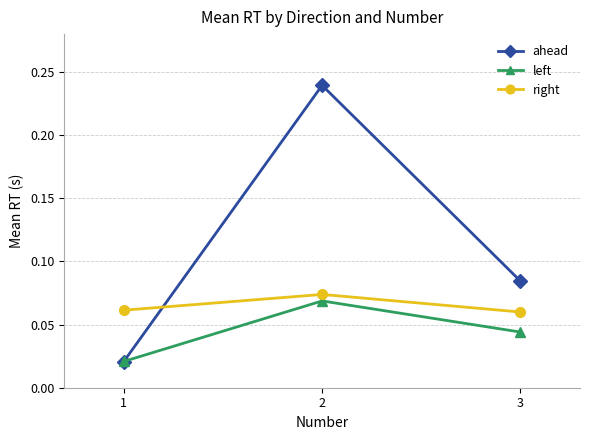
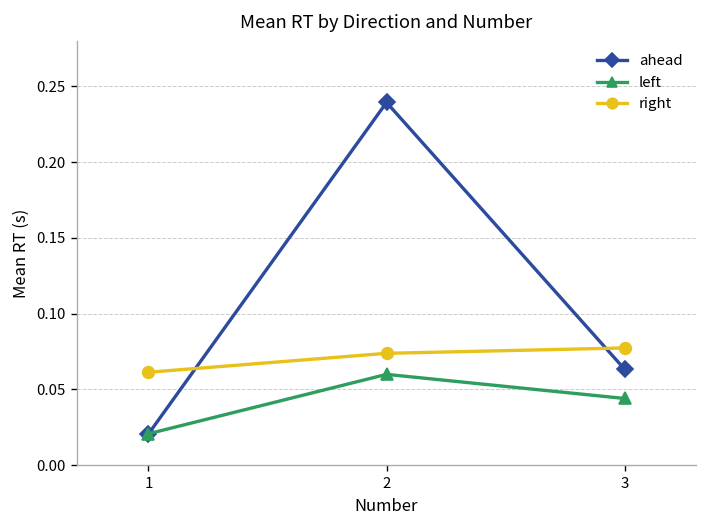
left, 2: 0.069 -> 0.060
ahead, 3: 0.084 -> 0.063
right, 3: 0.060 -> 0.077
